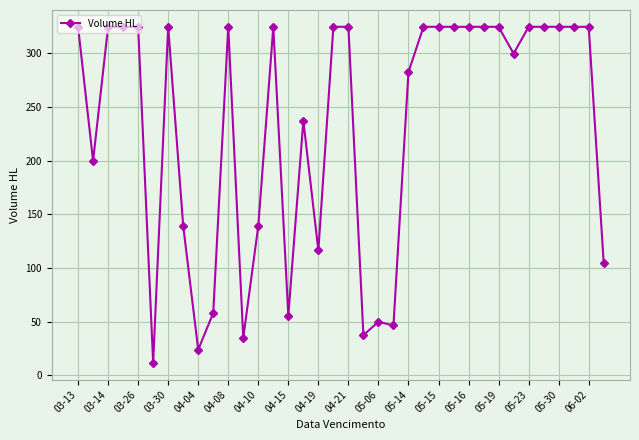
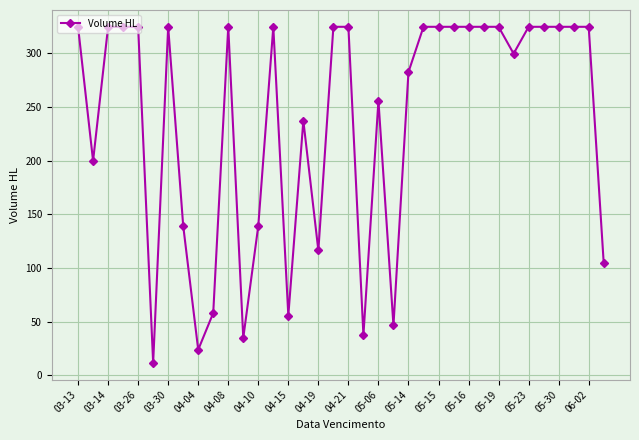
05-06: 50 -> 256
